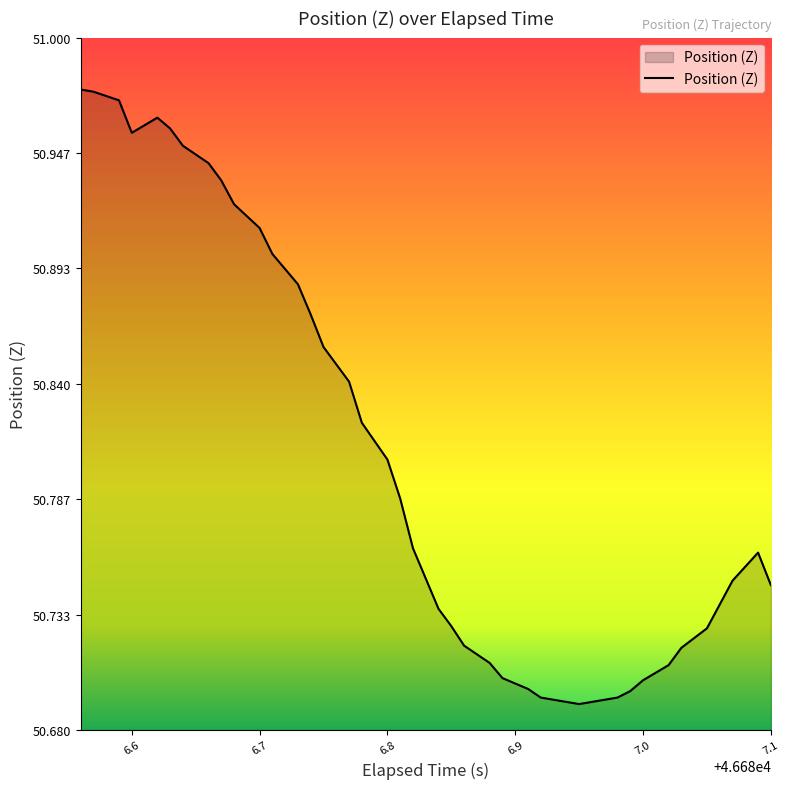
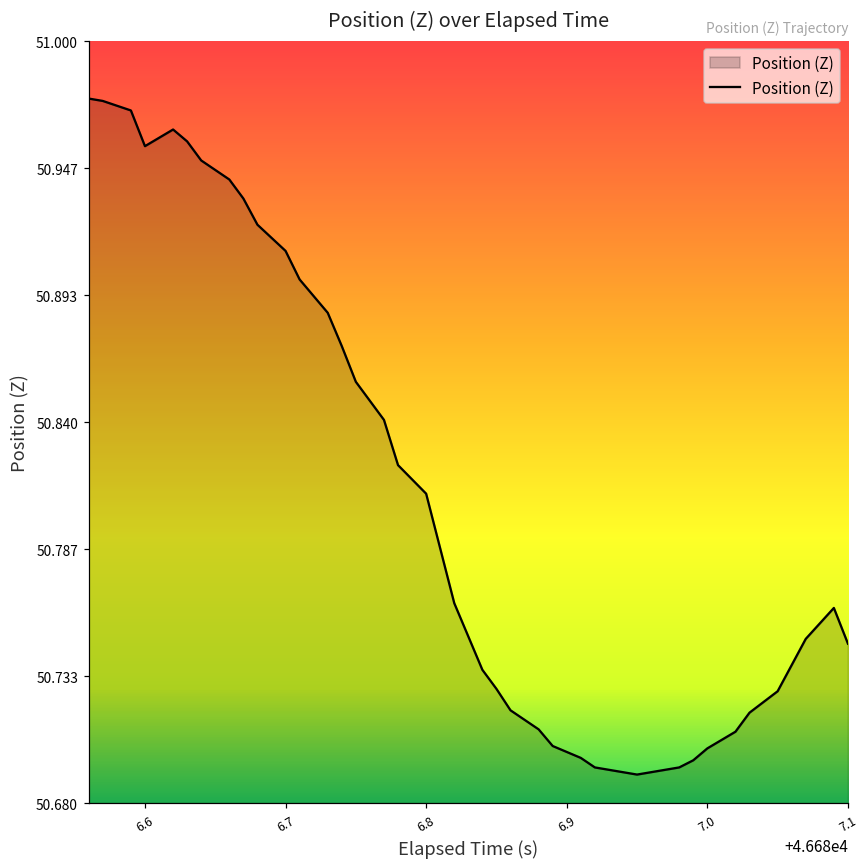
6.8: 50.805 -> 50.810
